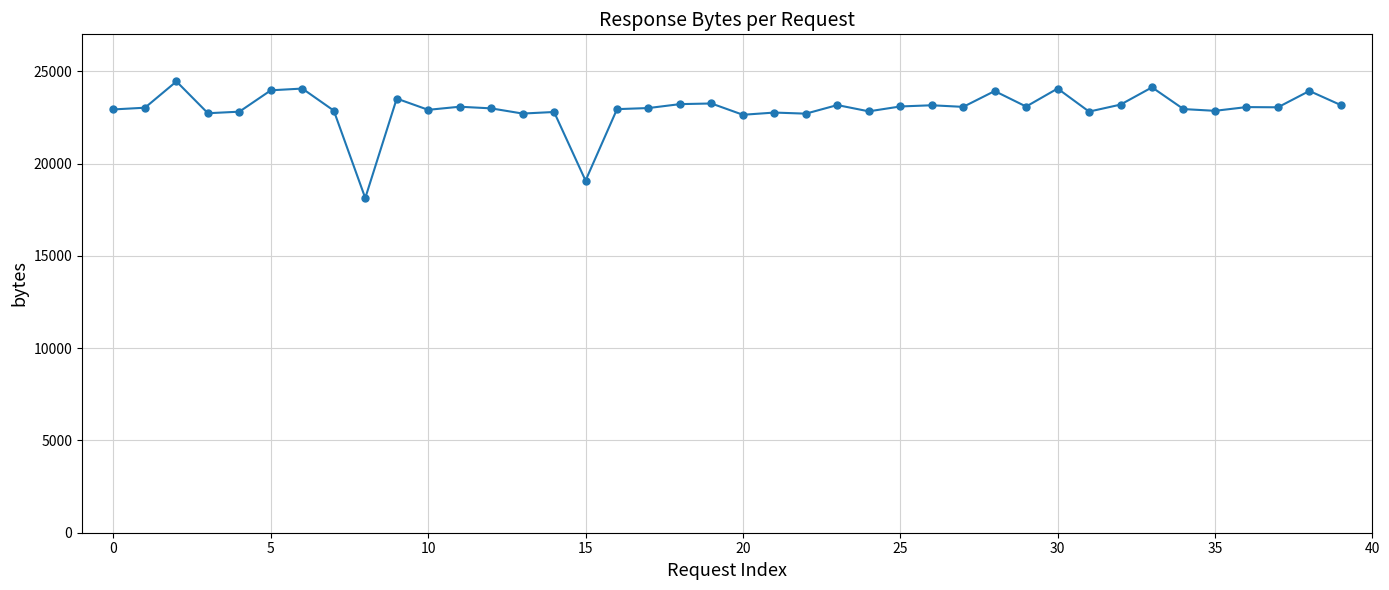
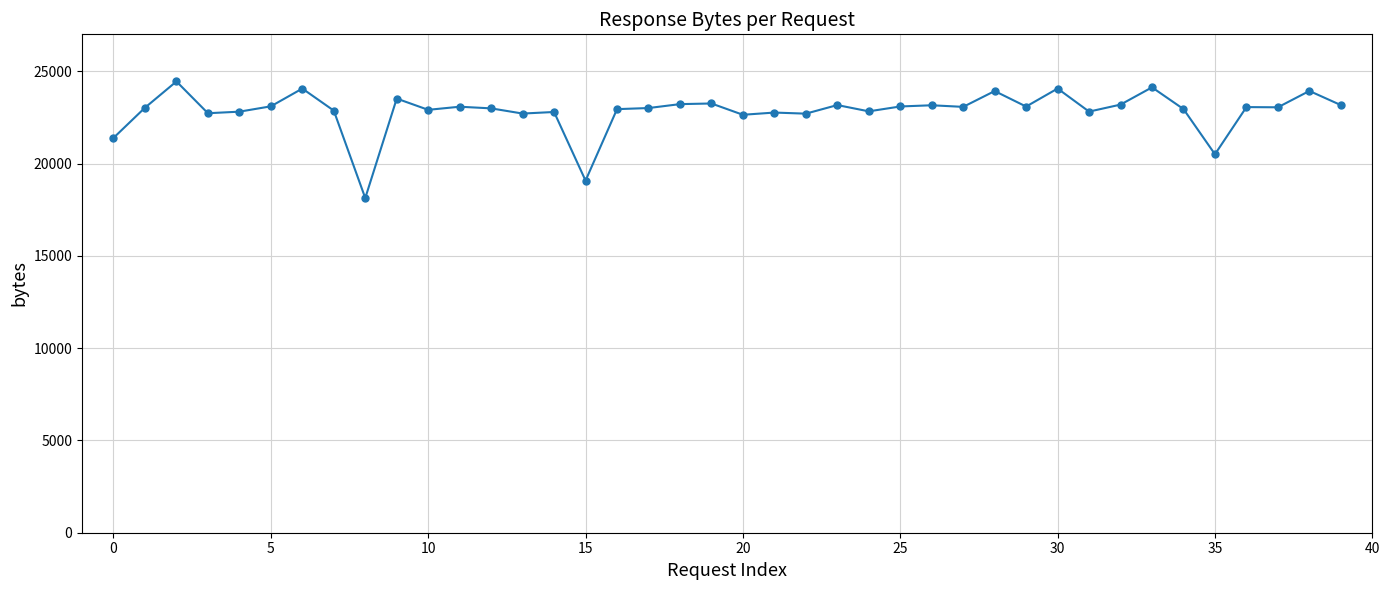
0: 22900 -> 21400
5: 24000 -> 23100
35: 22900 -> 20500
